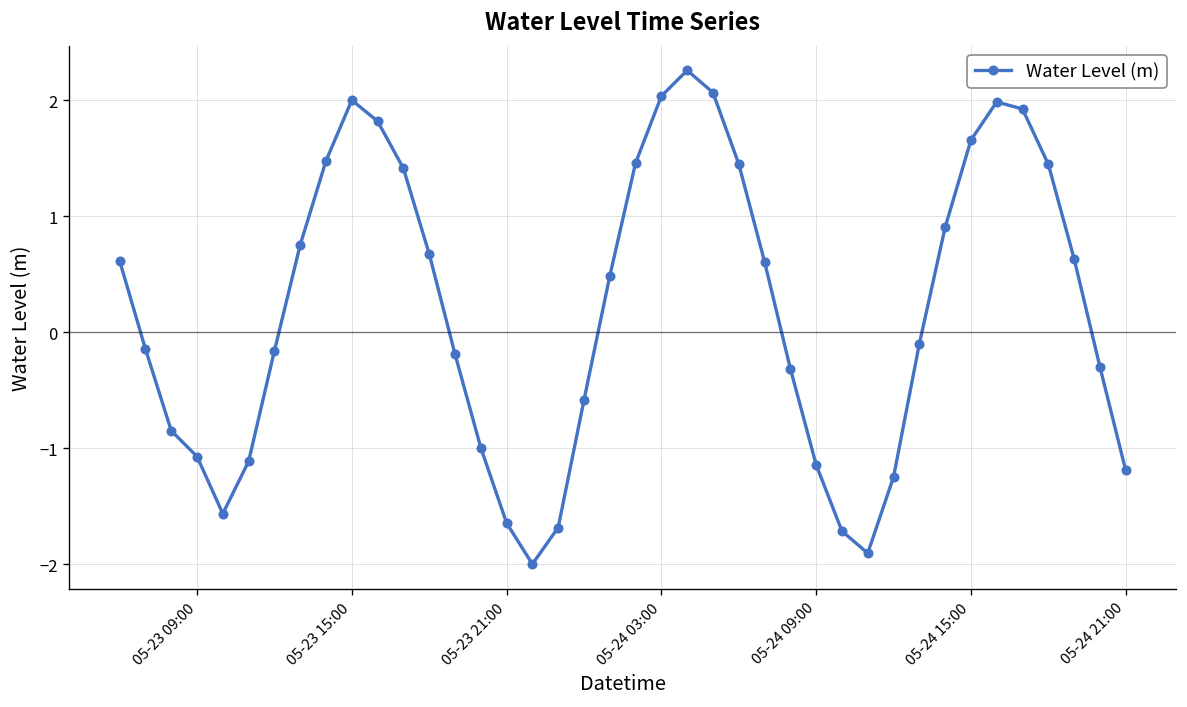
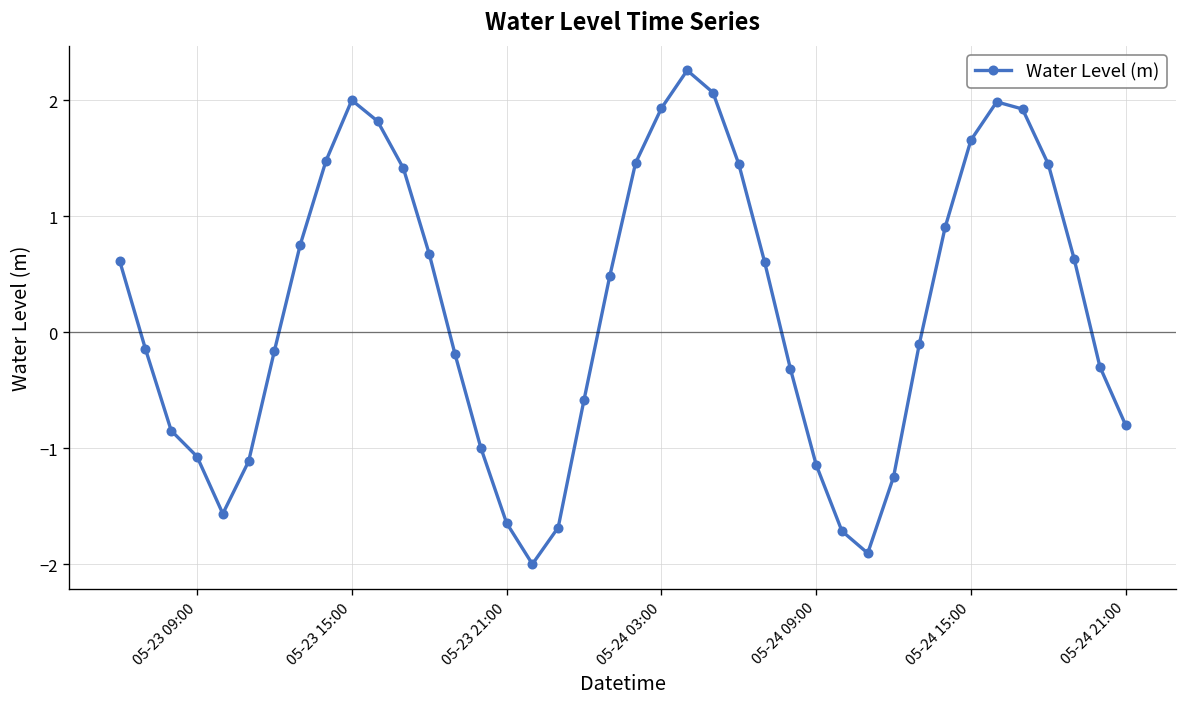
05-24 03:00: 2.0 -> 1.9
05-24 21:00: -1.2 -> -0.8
